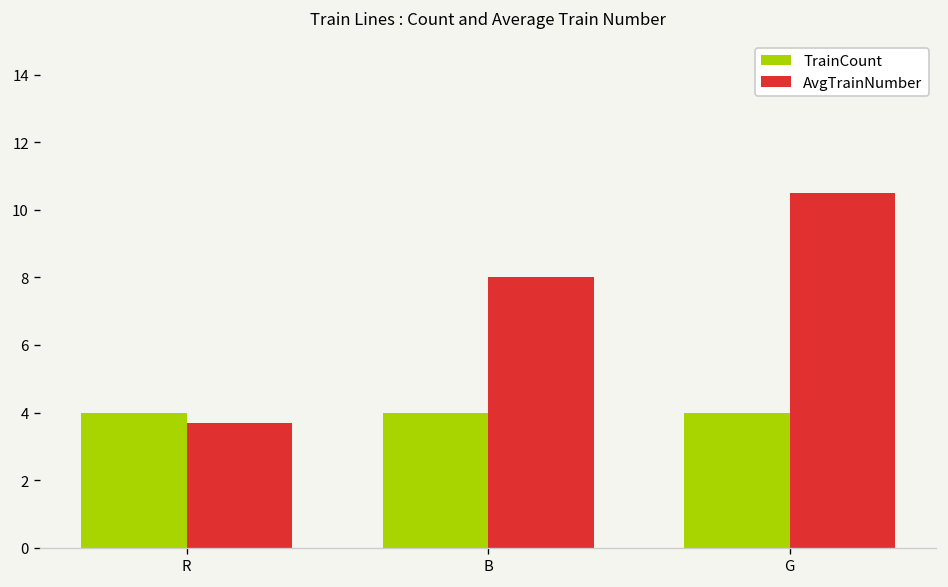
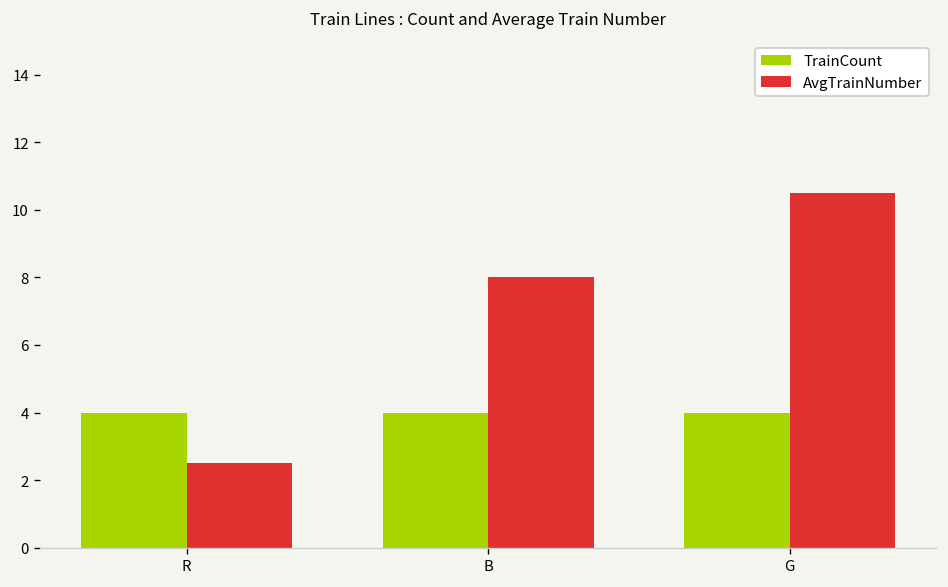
AvgTrainNumber, R: 3.7 -> 2.5
